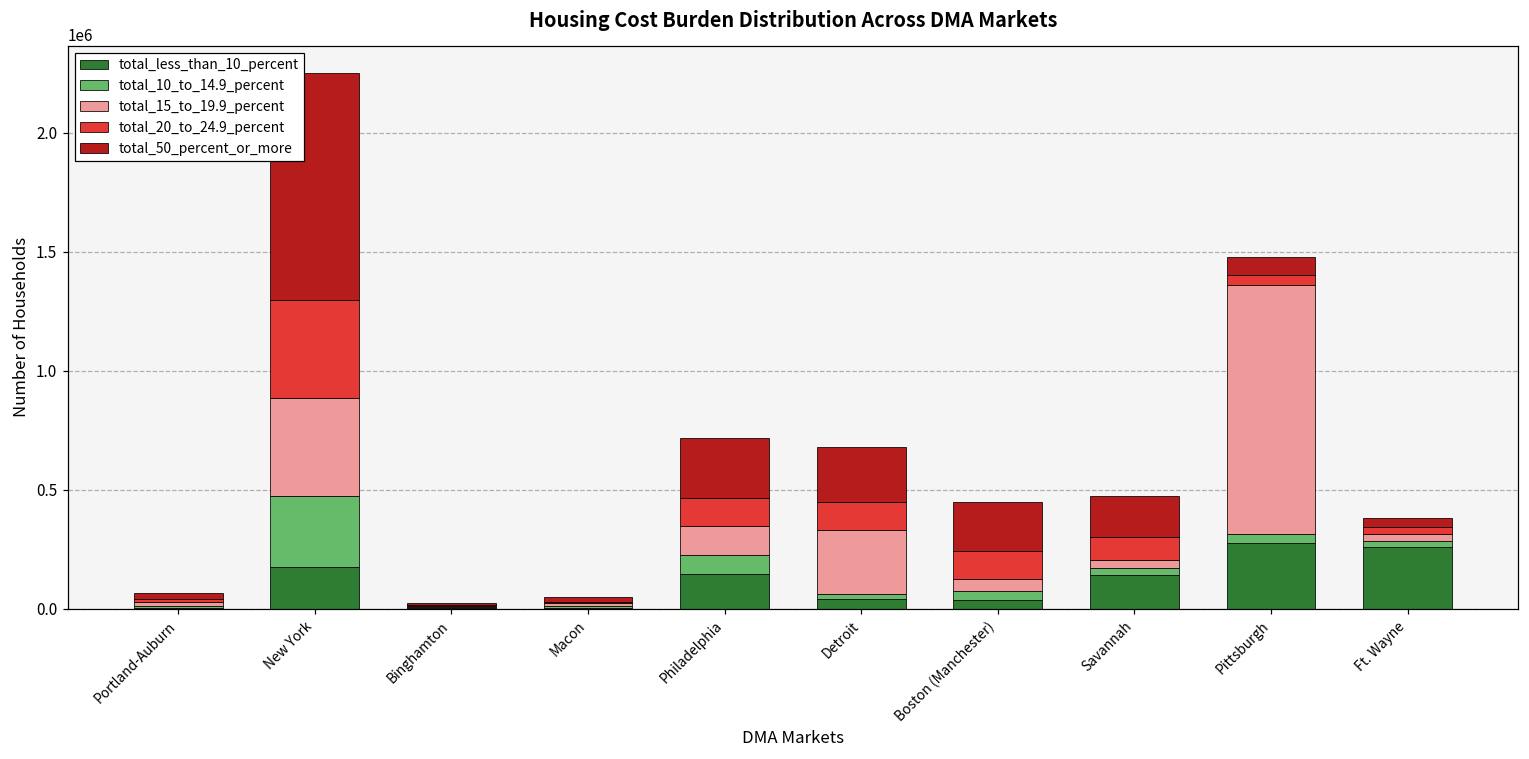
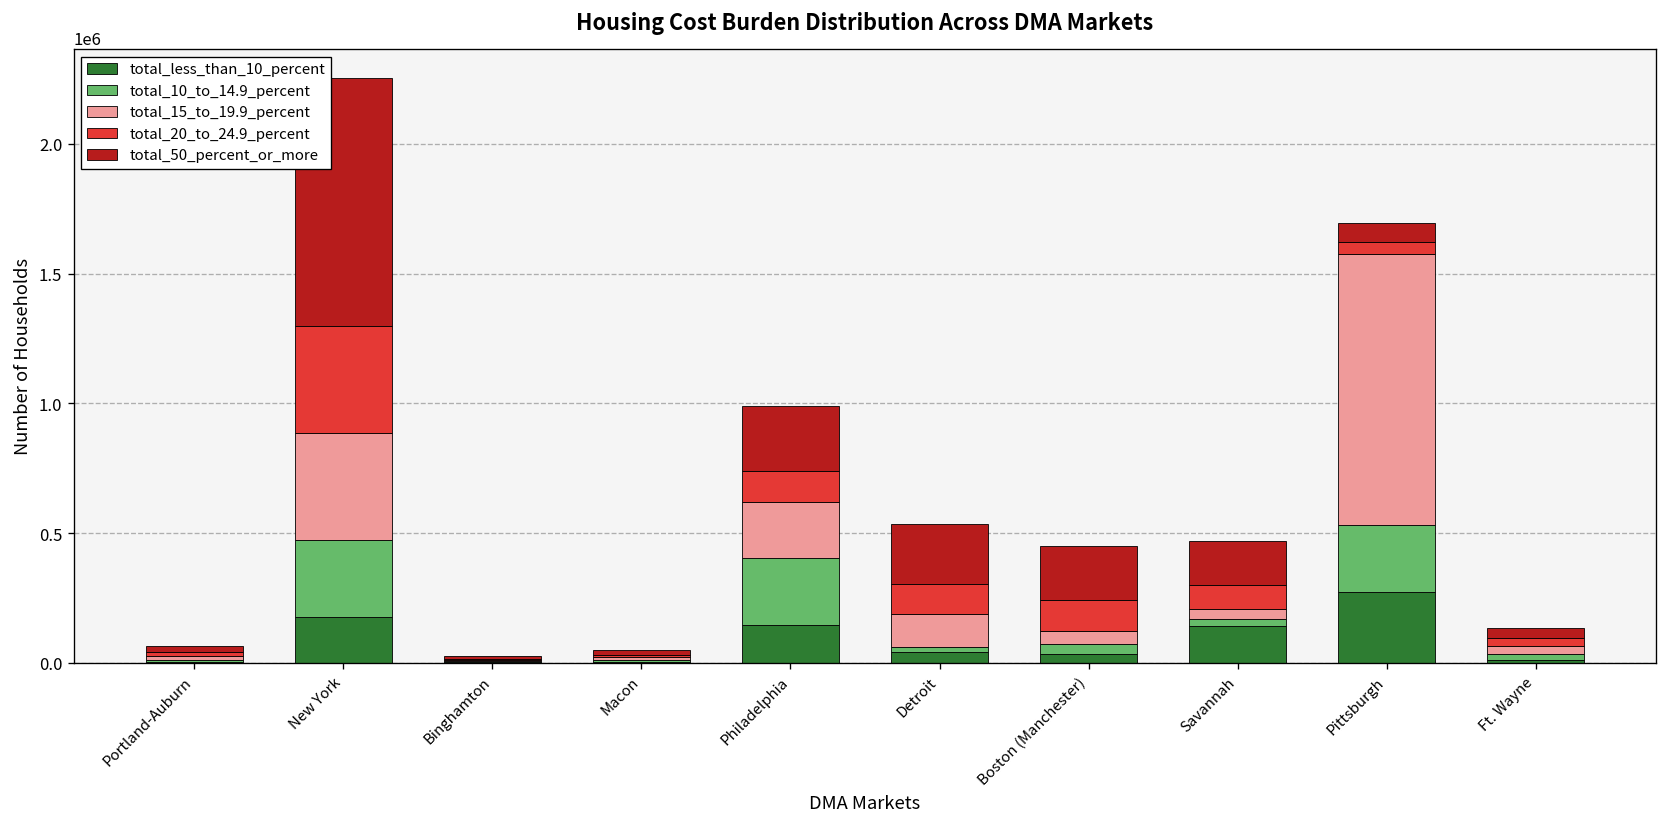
total_10_to_14.9_percent, Philadelphia: 80000 -> 260000
total_15_to_19.9_percent, Philadelphia: 120000 -> 220000
total_15_to_19.9_percent, Detroit: 270000 -> 130000
total_10_to_14.9_percent, Pittsburgh: 40000 -> 260000
total_less_than_10_percent, Ft. Wayne: 260000 -> 10000
